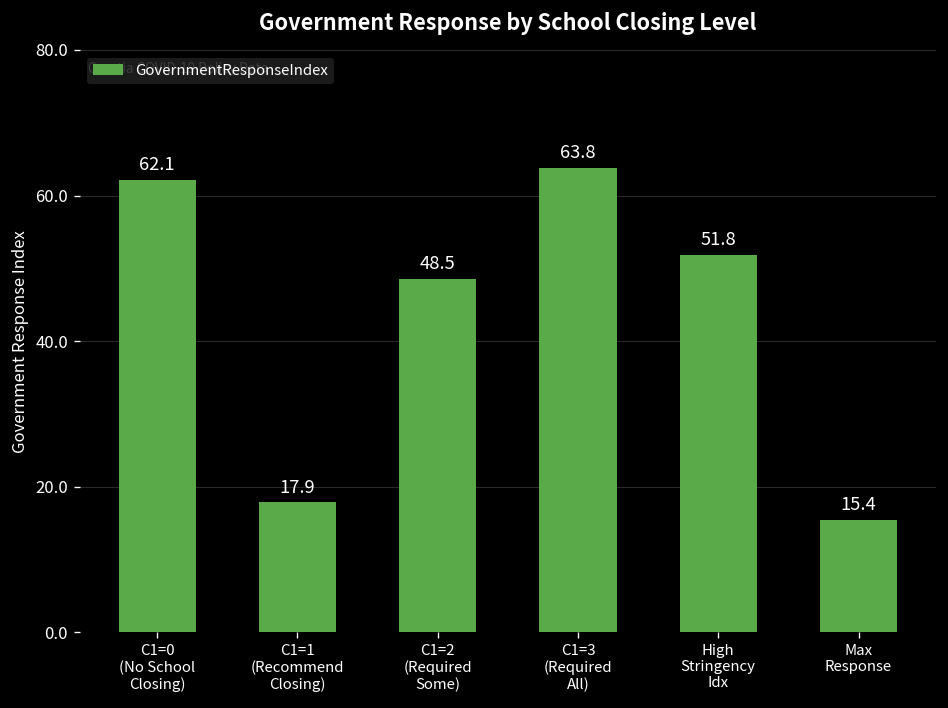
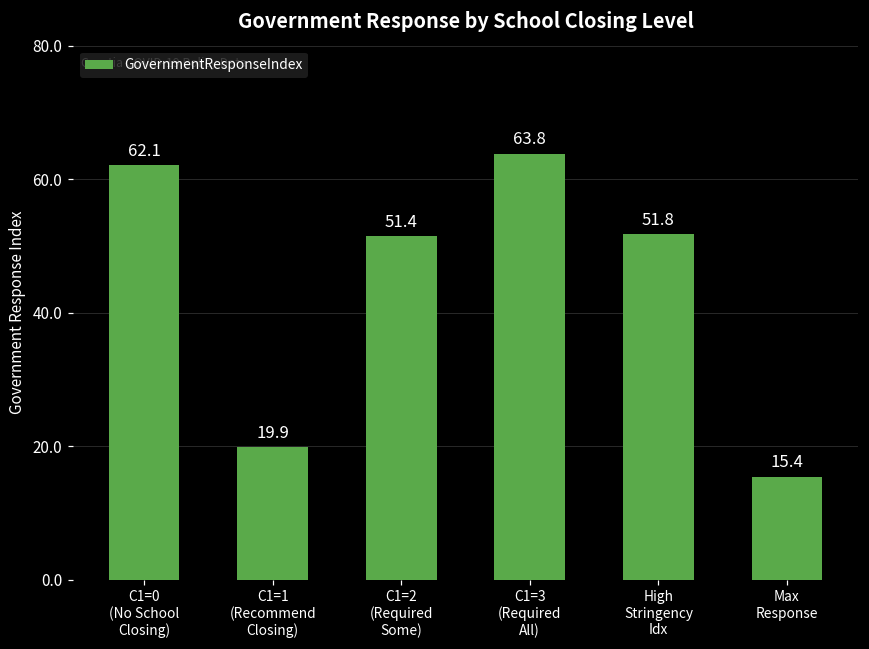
C1=1 (Recommend Closing): 17.9 -> 19.9
C1=2 (Required Some): 48.5 -> 51.4
